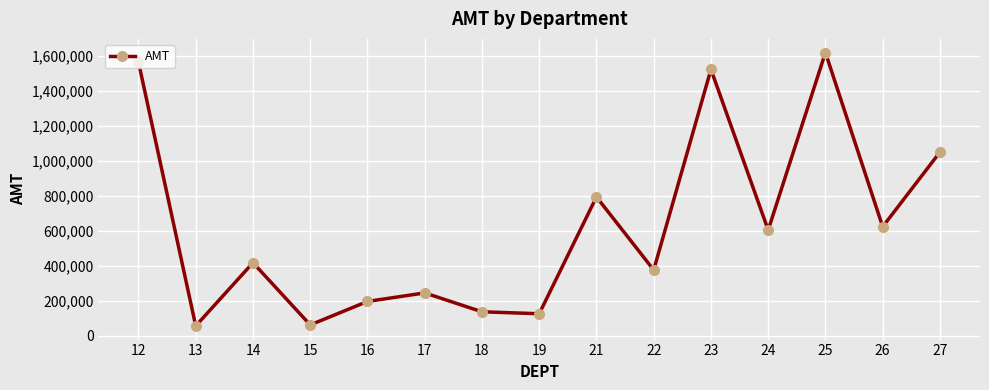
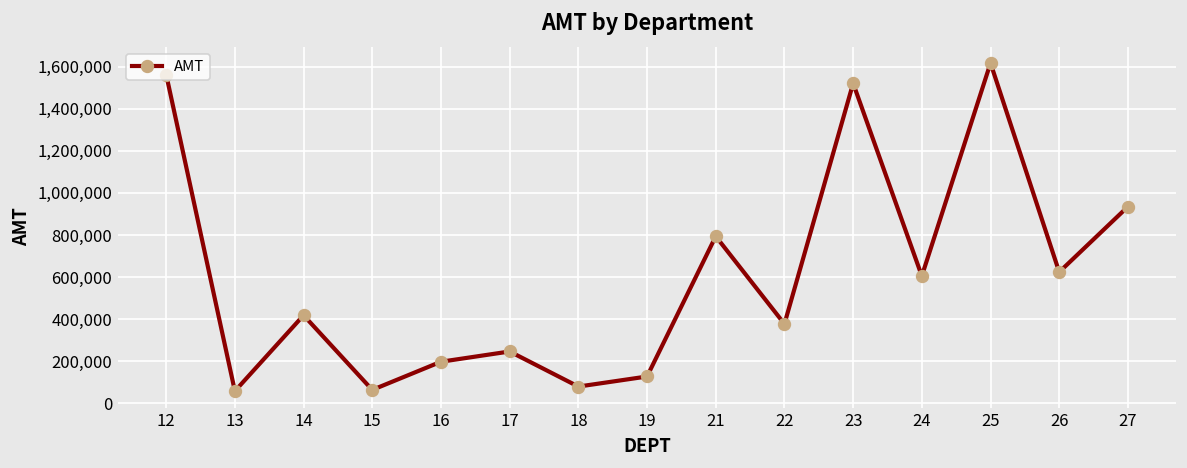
18: 140,000 -> 80,000
27: 1,050,000 -> 930,000
